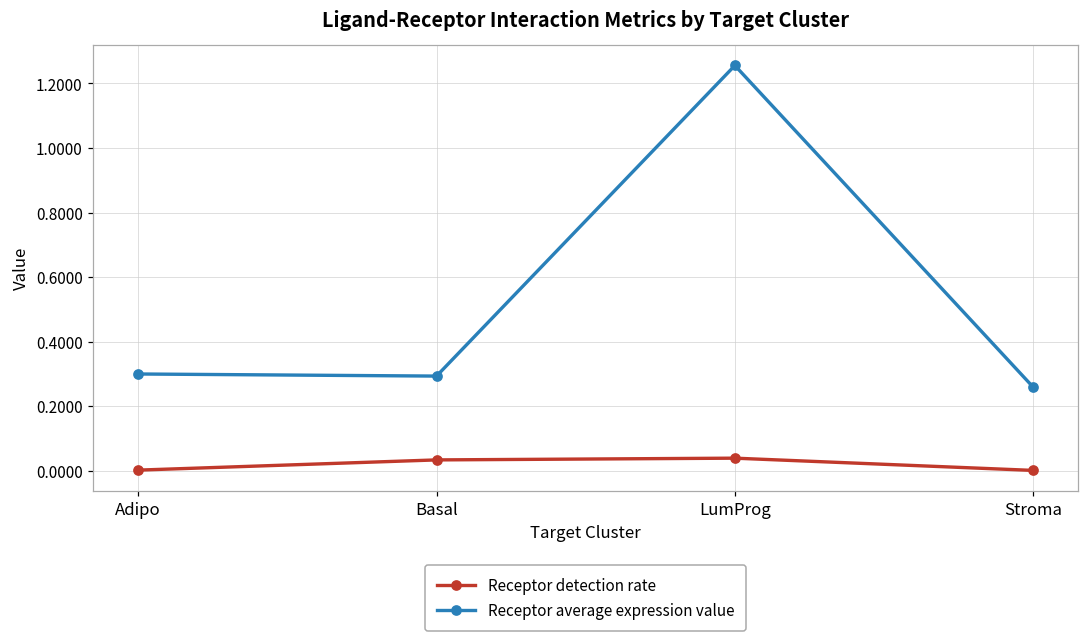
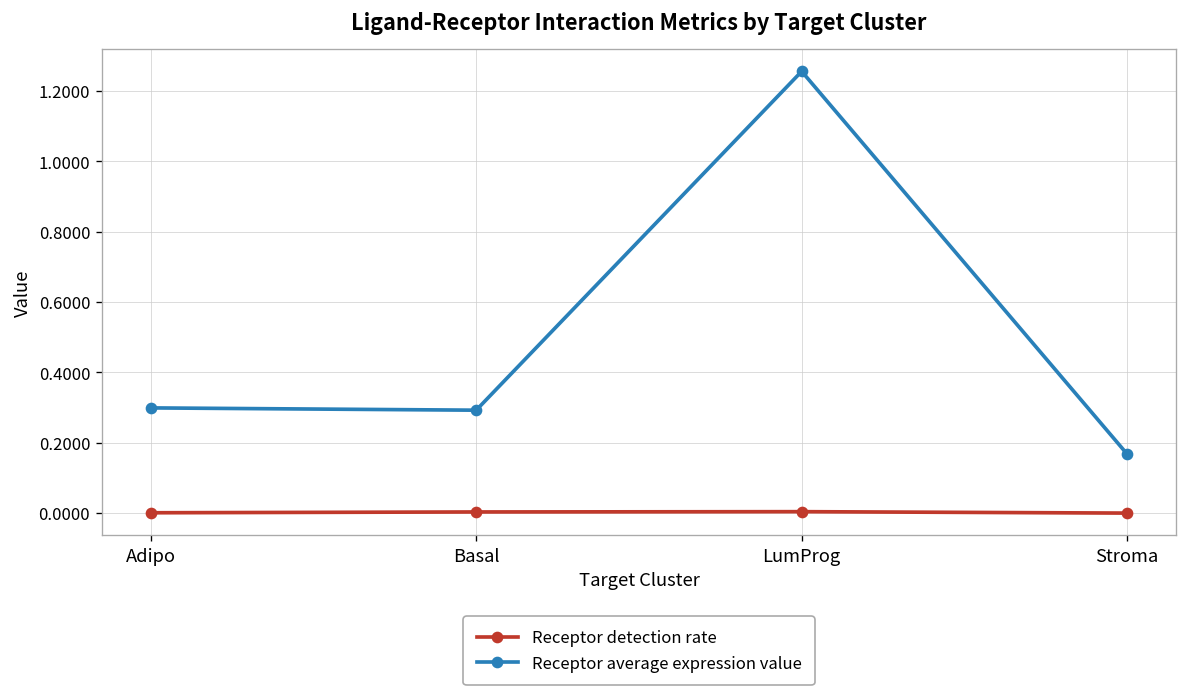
Receptor detection rate, Basal: 0.03 -> 0.00
Receptor detection rate, LumProg: 0.04 -> 0.00
Receptor average expression value, Stroma: 0.26 -> 0.17
